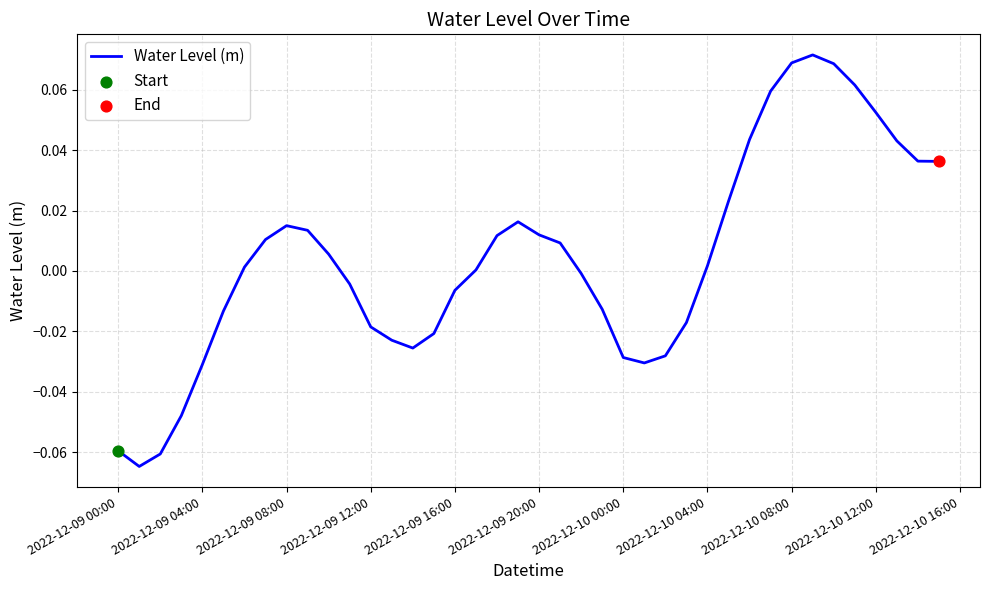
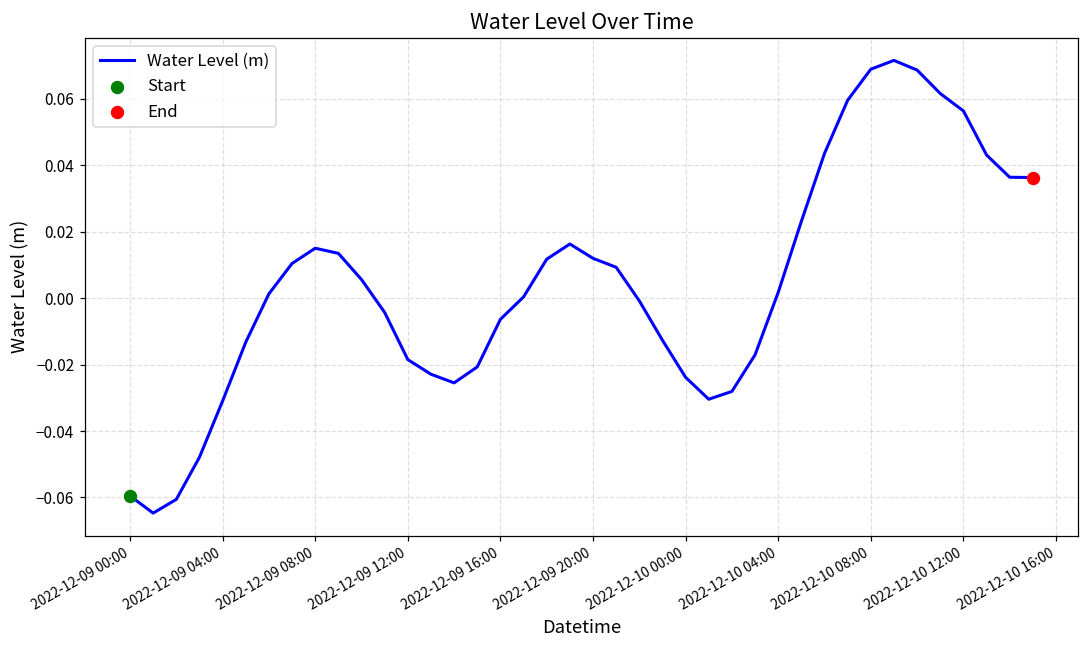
Water Level (m), 2022-12-10 00:00: -0.029 -> -0.024
Water Level (m), 2022-12-10 12:00: 0.052 -> 0.056
